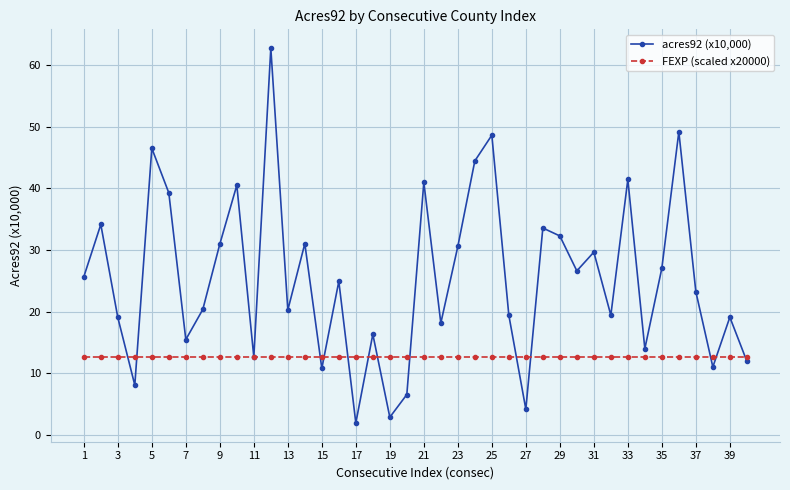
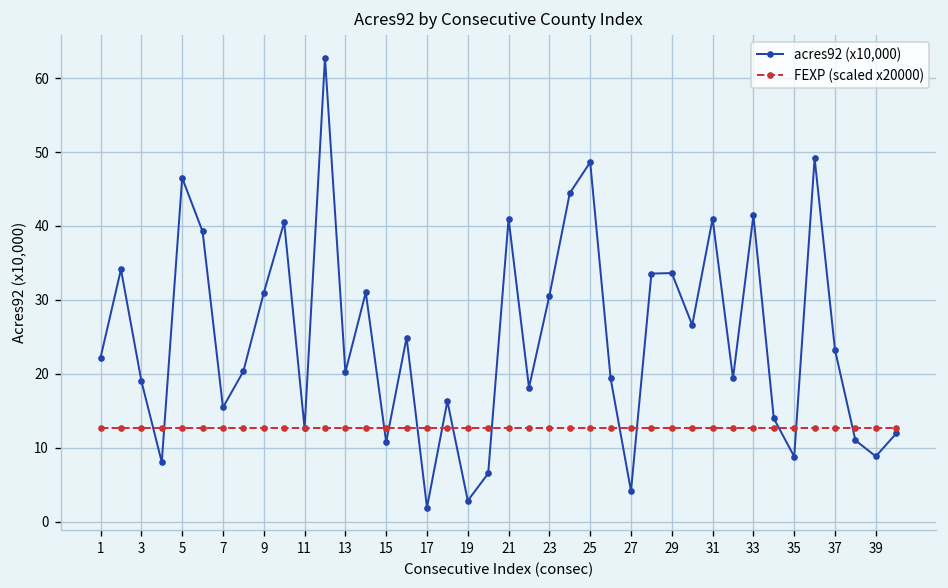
acres92 (x10,000), 1: 26 -> 22
acres92 (x10,000), 29: 32 -> 34
acres92 (x10,000), 31: 30 -> 41
acres92 (x10,000), 35: 27 -> 9
acres92 (x10,000), 39: 19 -> 9
